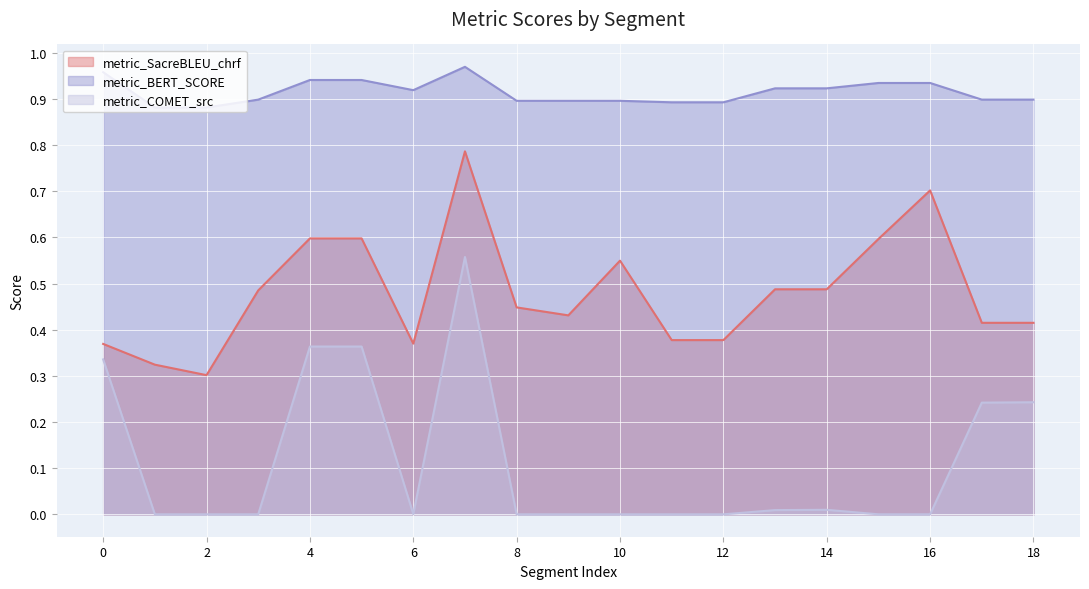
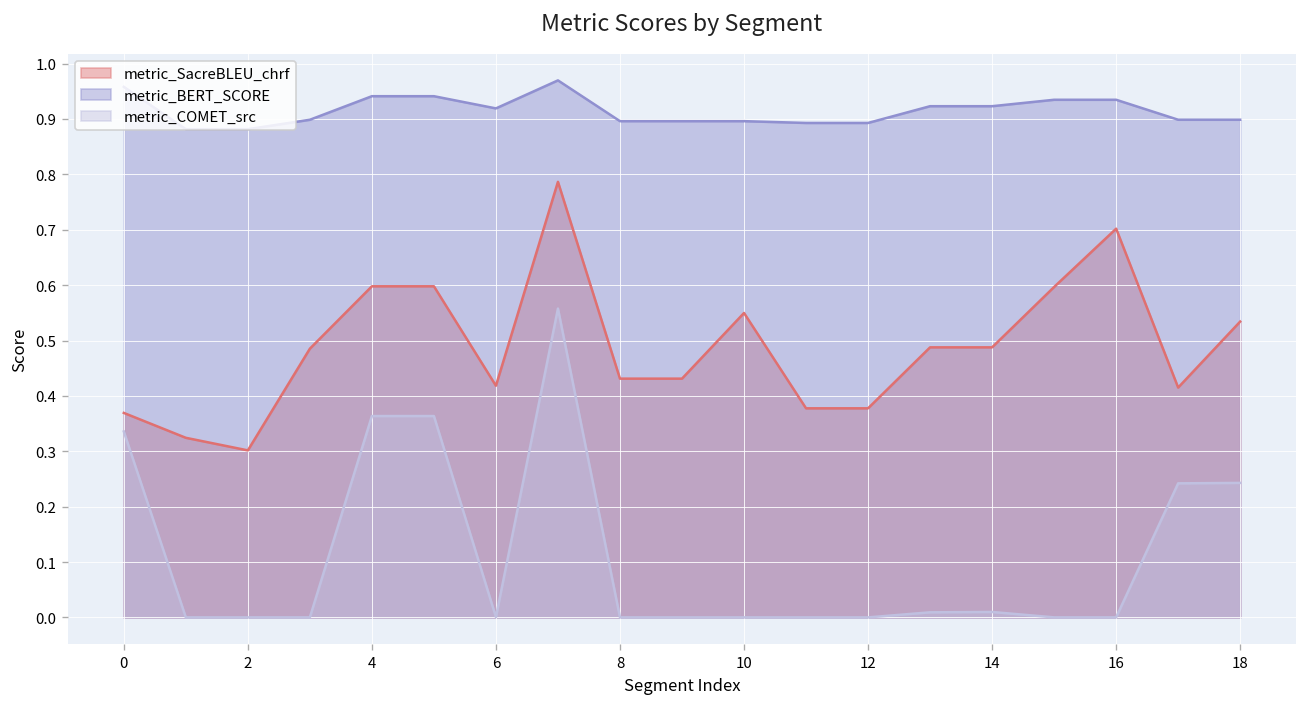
metric_SacreBLEU_chrf, 6: 0.37 -> 0.42
metric_SacreBLEU_chrf, 8: 0.45 -> 0.43
metric_SacreBLEU_chrf, 18: 0.42 -> 0.53
